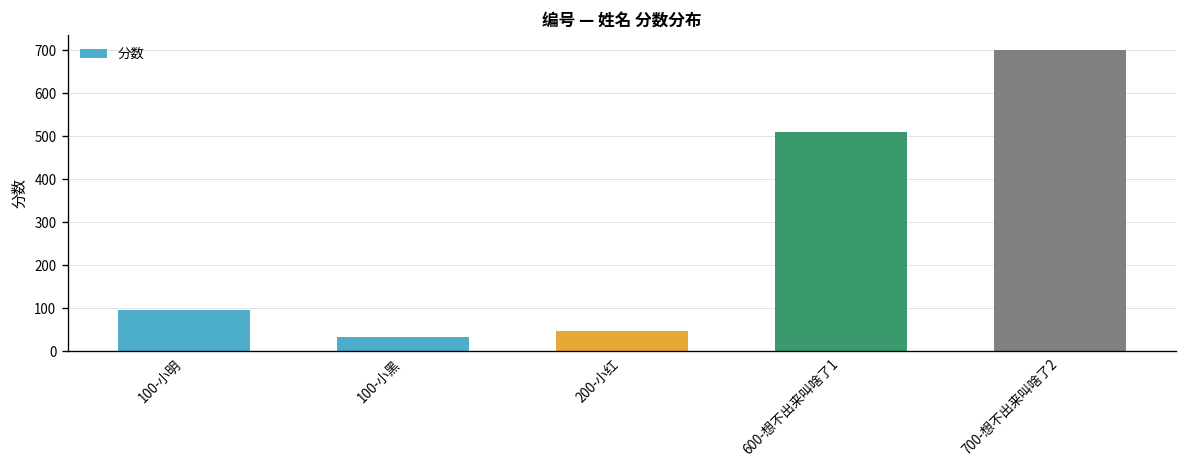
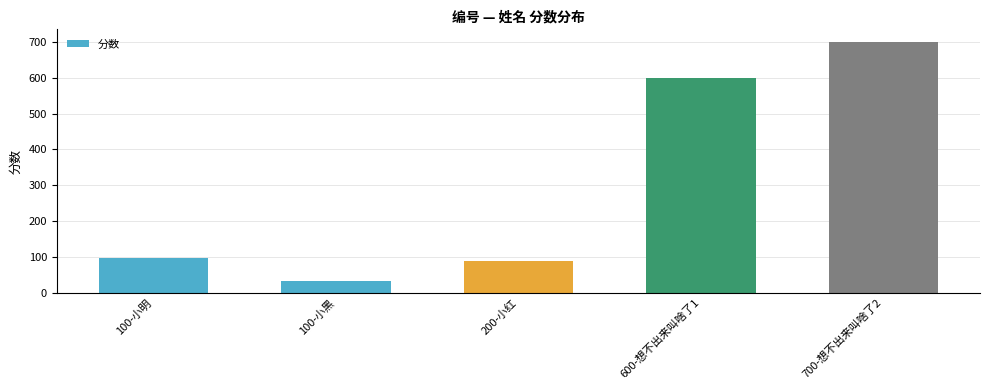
200-小红: 50 -> 90
600-想不出来叫啥了1: 510 -> 600
